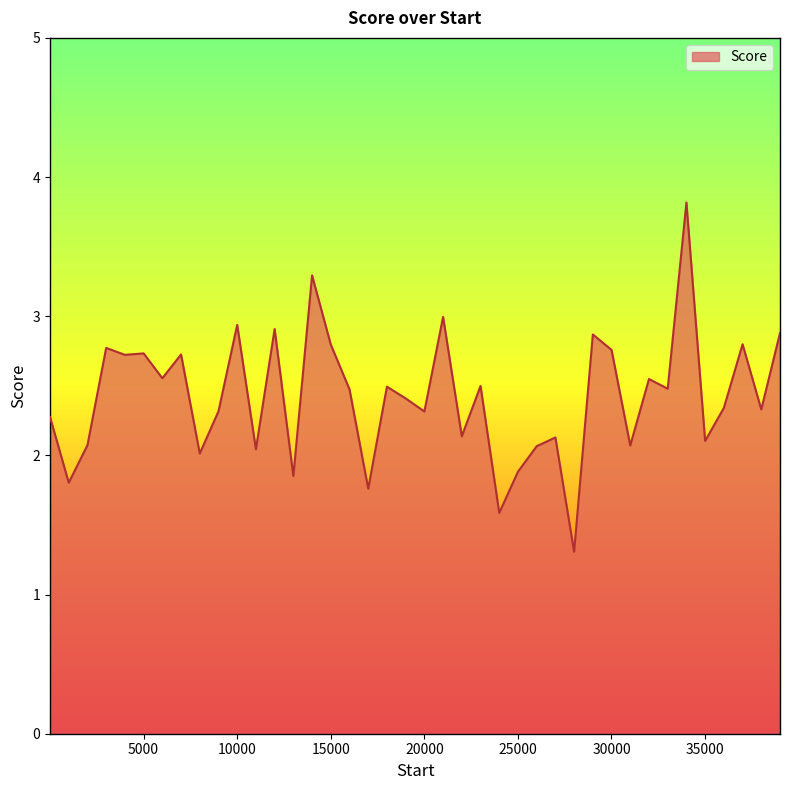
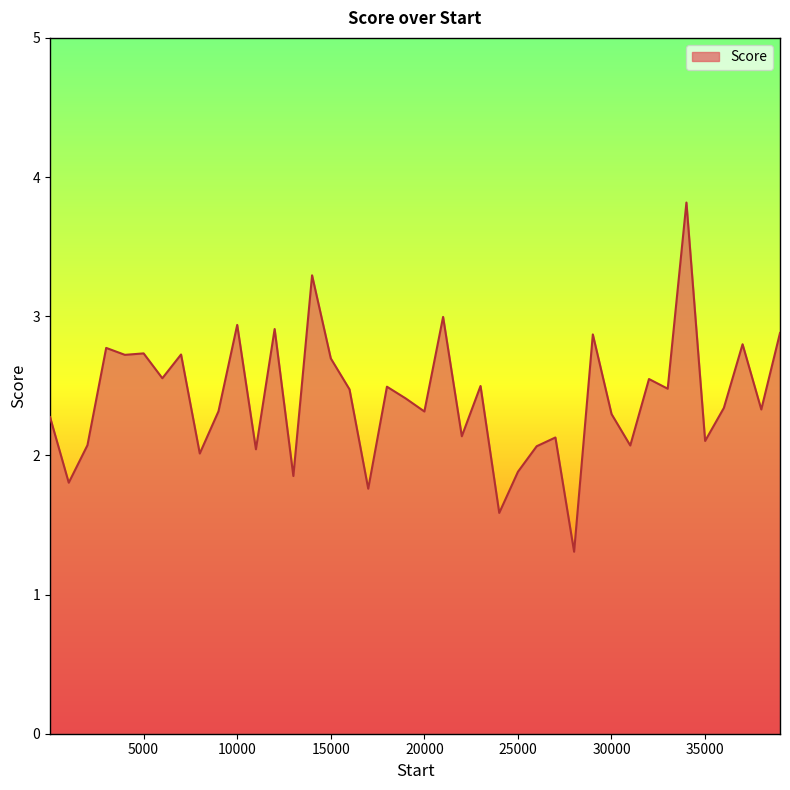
15000: 2.80 -> 2.70
30000: 2.76 -> 2.30
